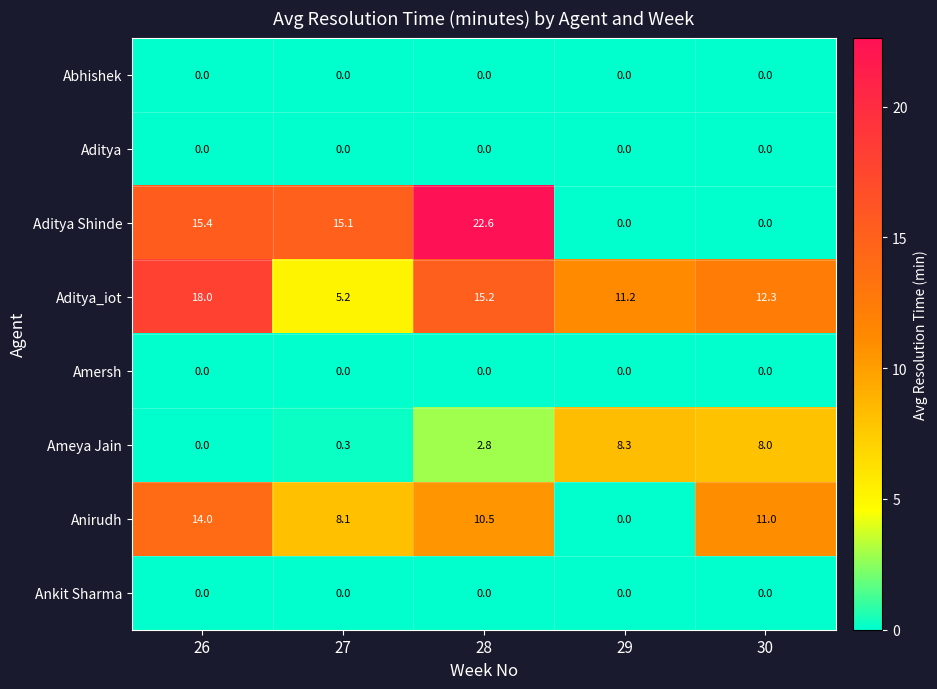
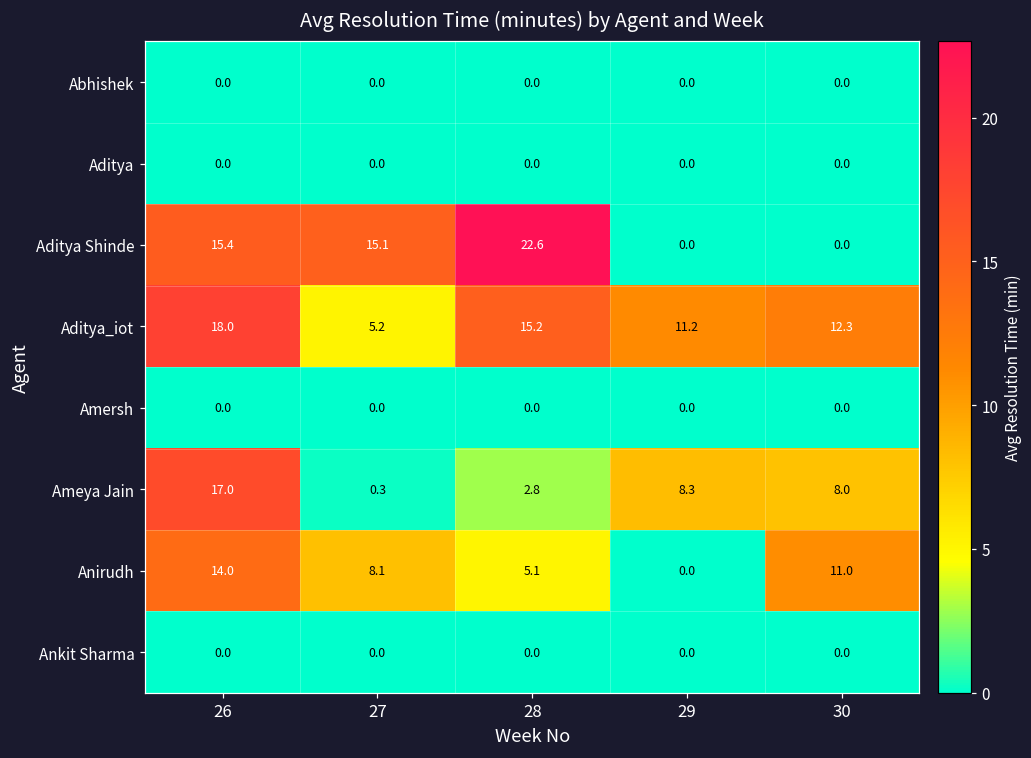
Ameya Jain, 26: 0.0 -> 17.0
Anirudh, 28: 10.5 -> 5.1
